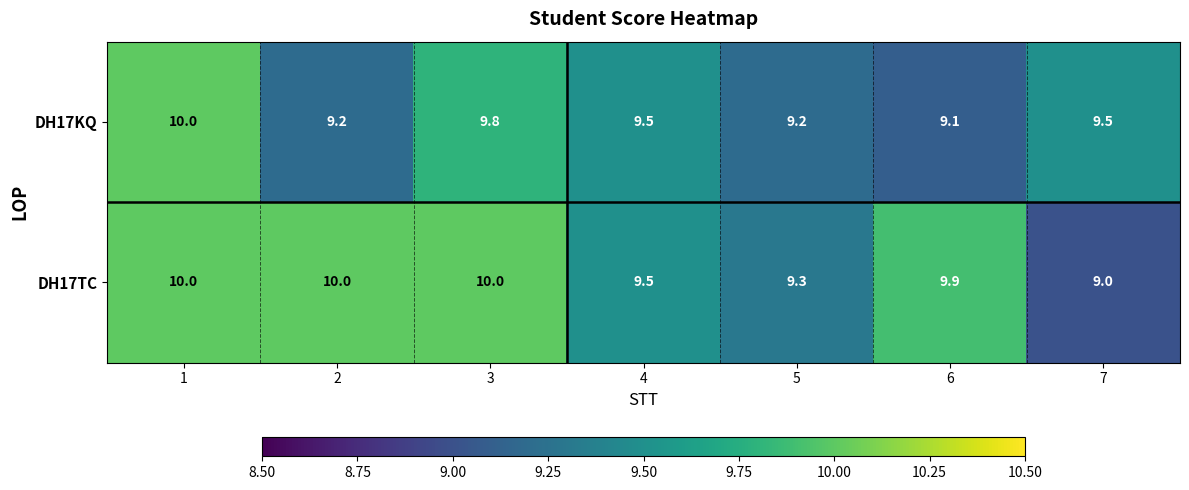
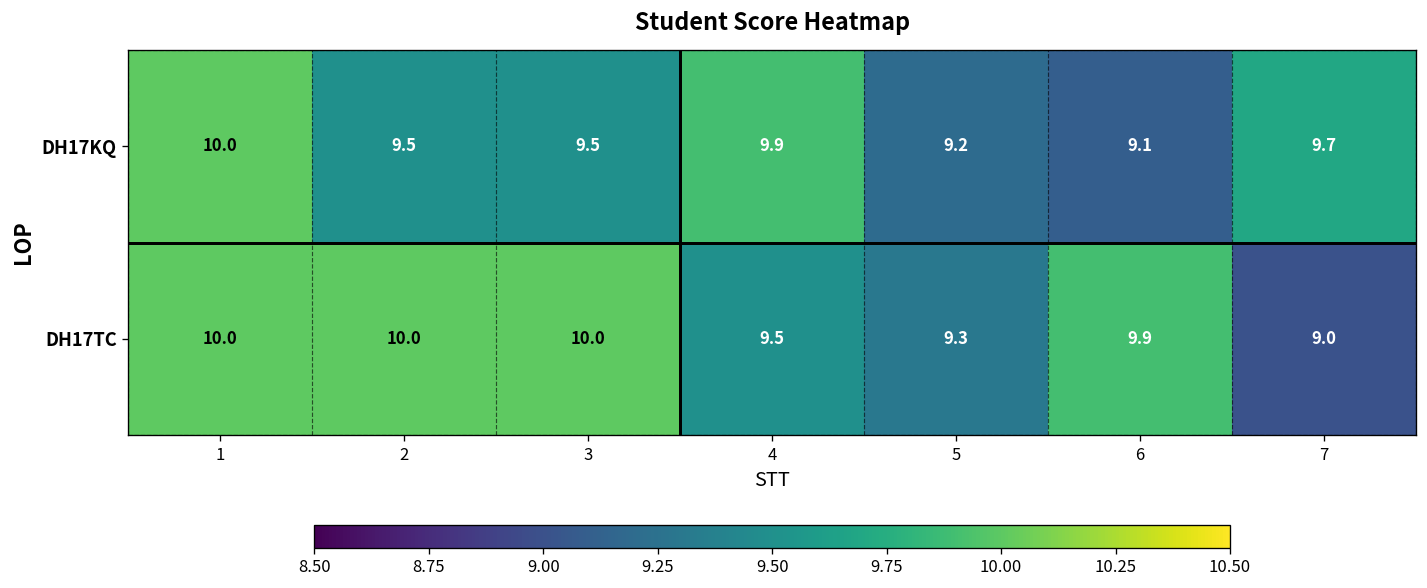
DH17KQ, 2: 9.2 -> 9.5
DH17KQ, 3: 9.8 -> 9.5
DH17KQ, 4: 9.5 -> 9.9
DH17KQ, 7: 9.5 -> 9.7
